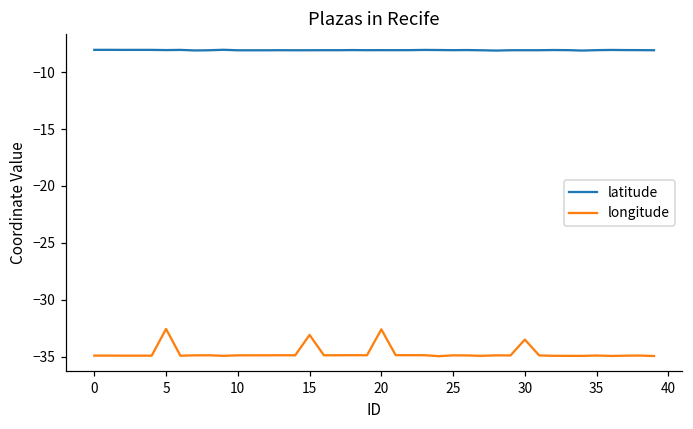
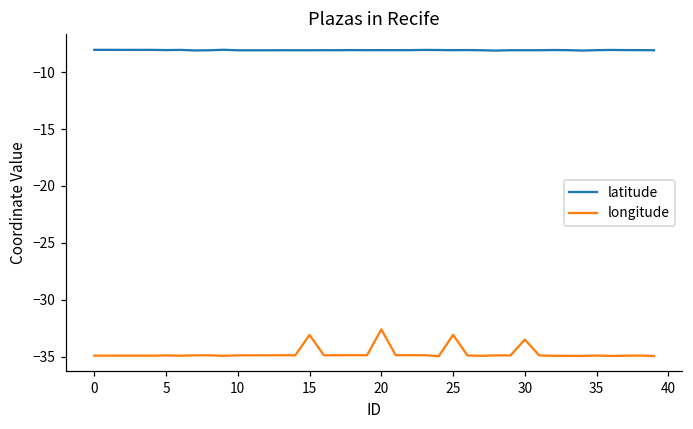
longitude, 5: -32.6 -> -34.9
longitude, 25: -34.9 -> -33.1
